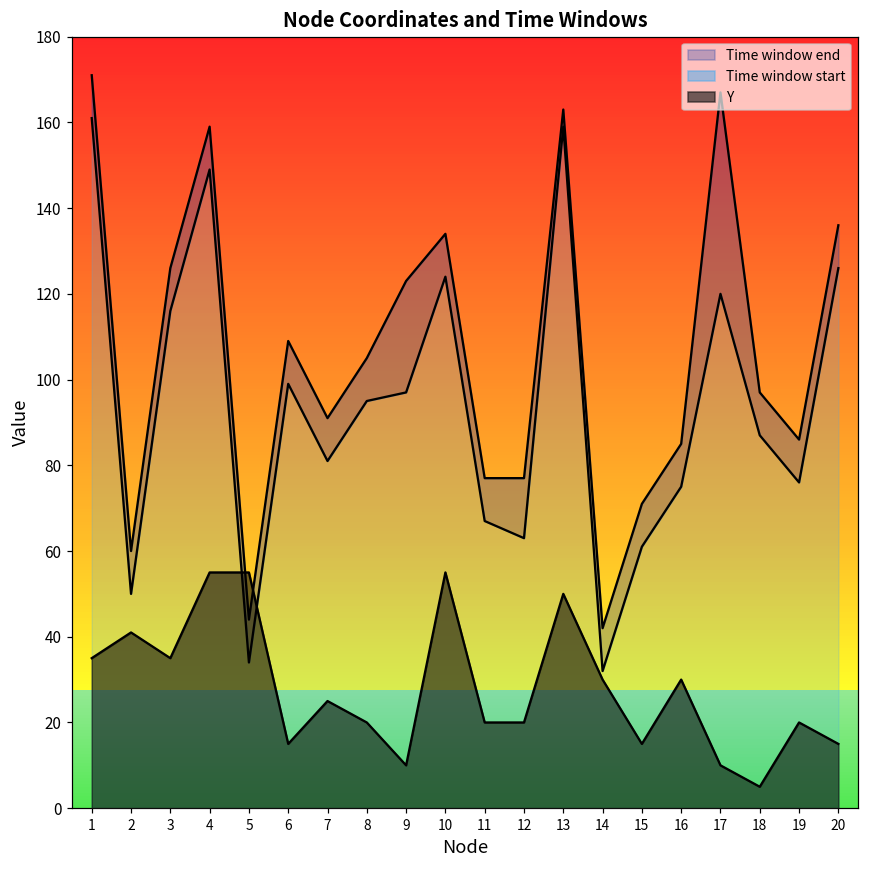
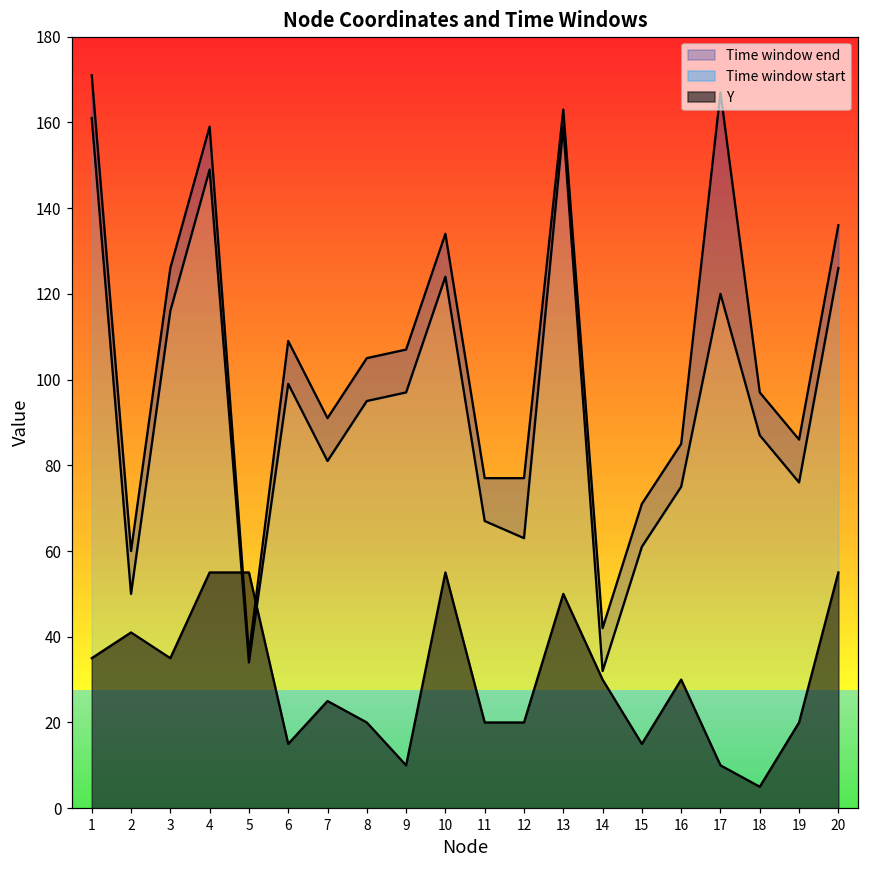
Time window end, 5: 44 -> 36
Time window end, 9: 123 -> 107
Y, 20: 15 -> 55
